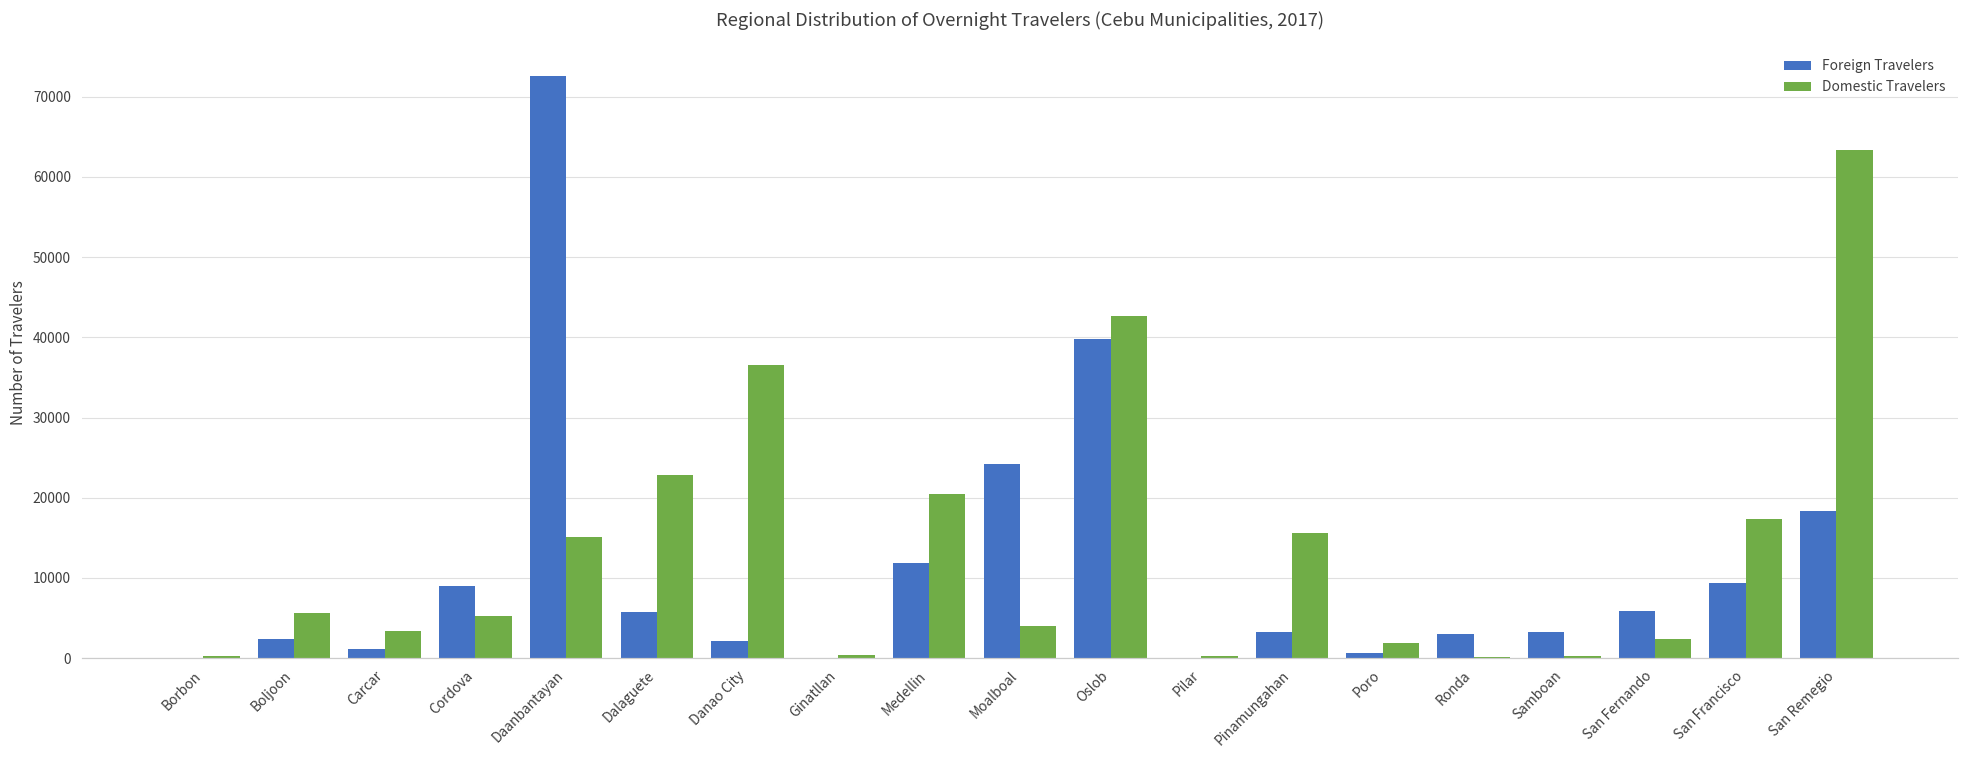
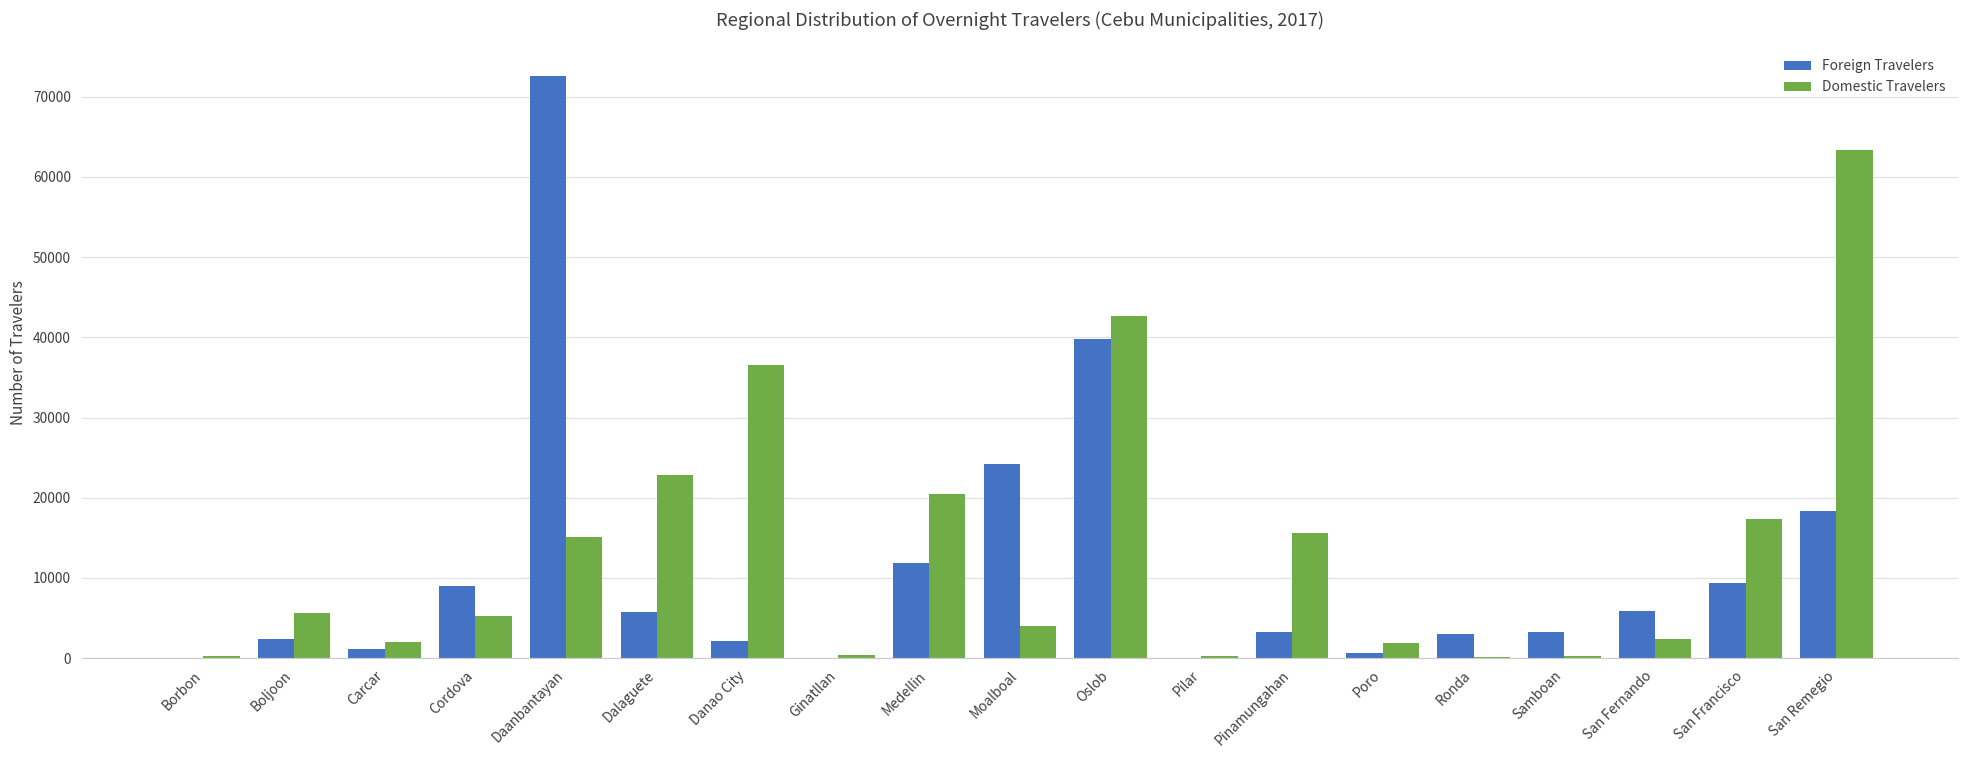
Domestic Travelers, Carcar: 3000 -> 2000
